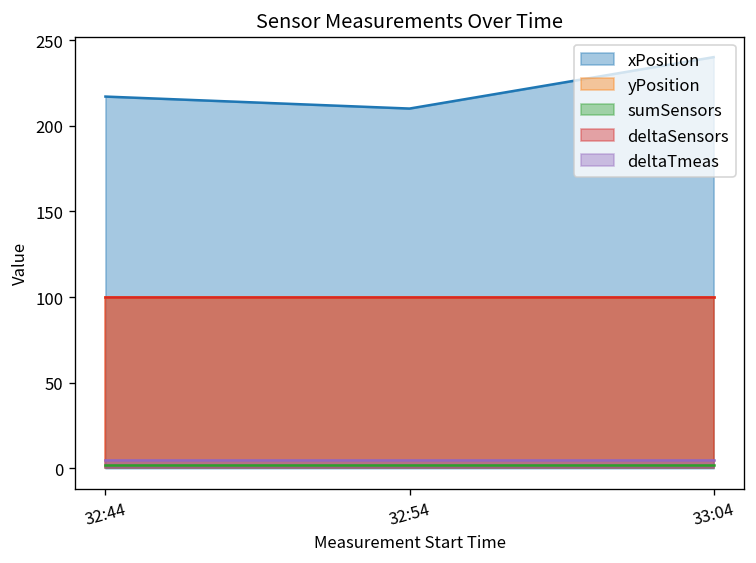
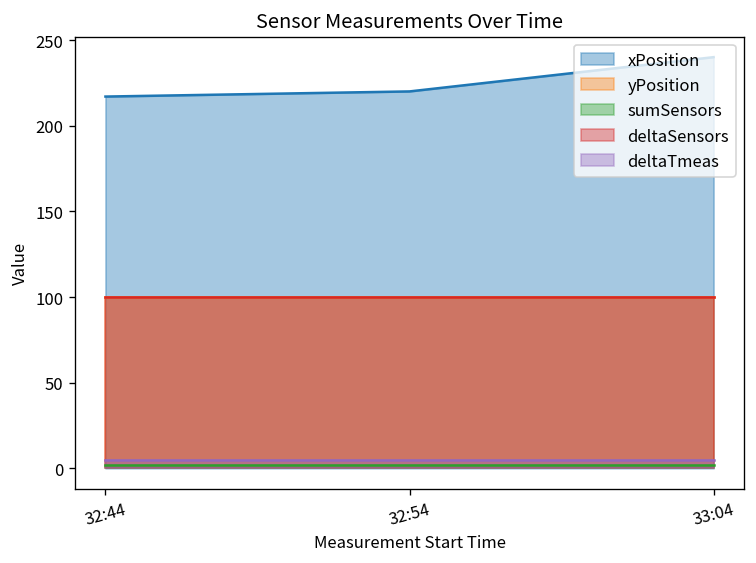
xPosition, 32:54: 210 -> 220
